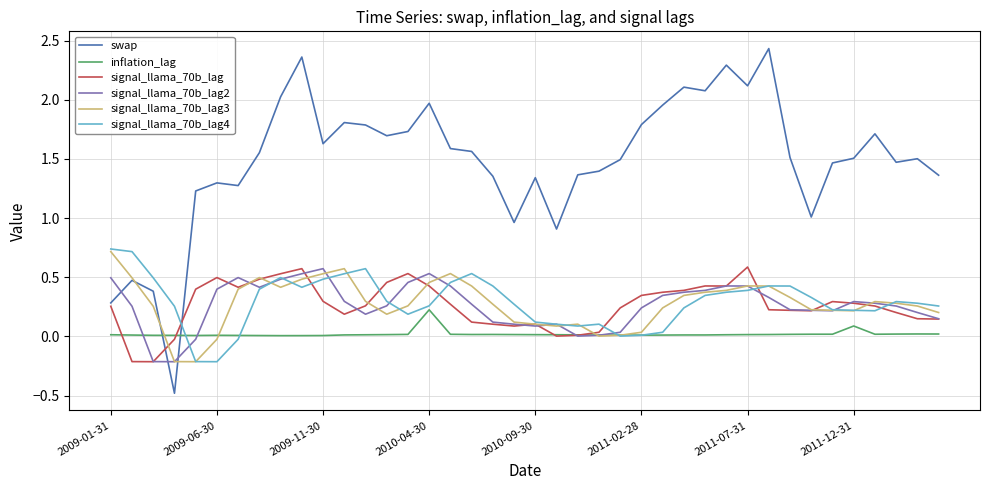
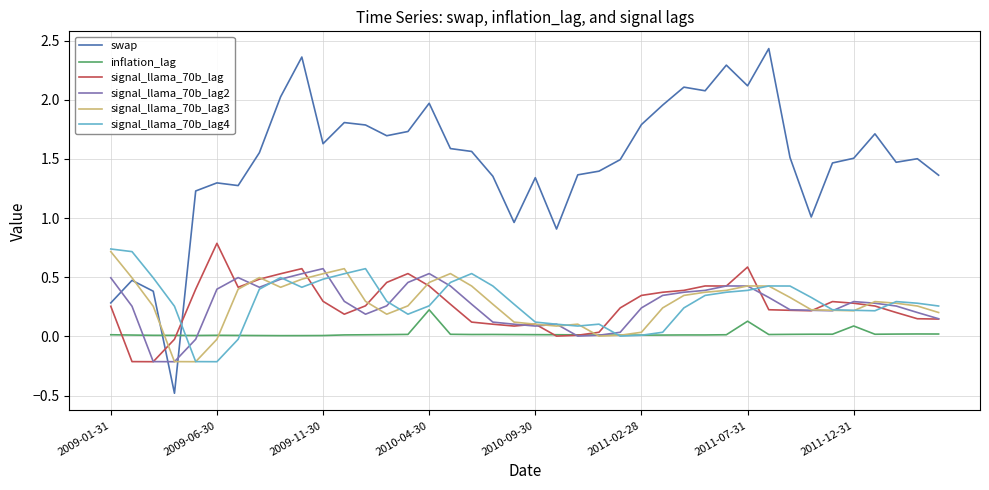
signal_llama_70b_lag, 2009-06-30: 0.50 -> 0.79
inflation_lag, 2011-07-31: 0.02 -> 0.13
